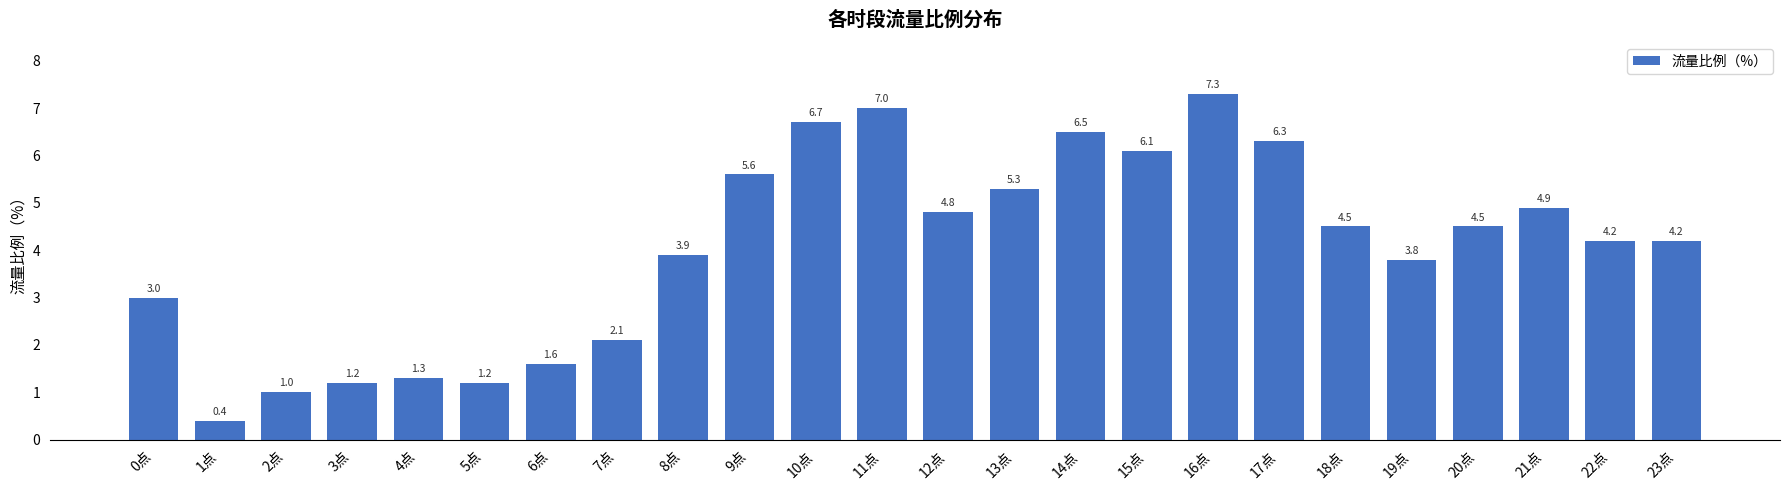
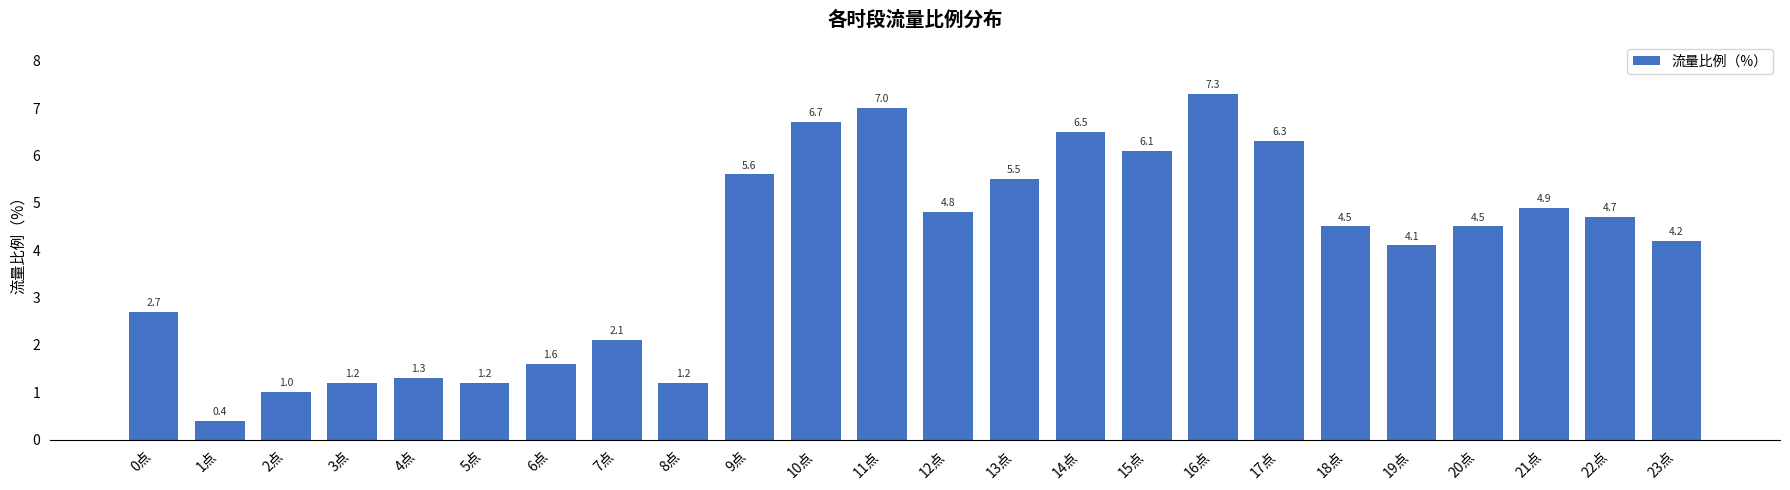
0点: 3.0 -> 2.7
8点: 3.9 -> 1.2
13点: 5.3 -> 5.5
19点: 3.8 -> 4.1
22点: 4.2 -> 4.7
